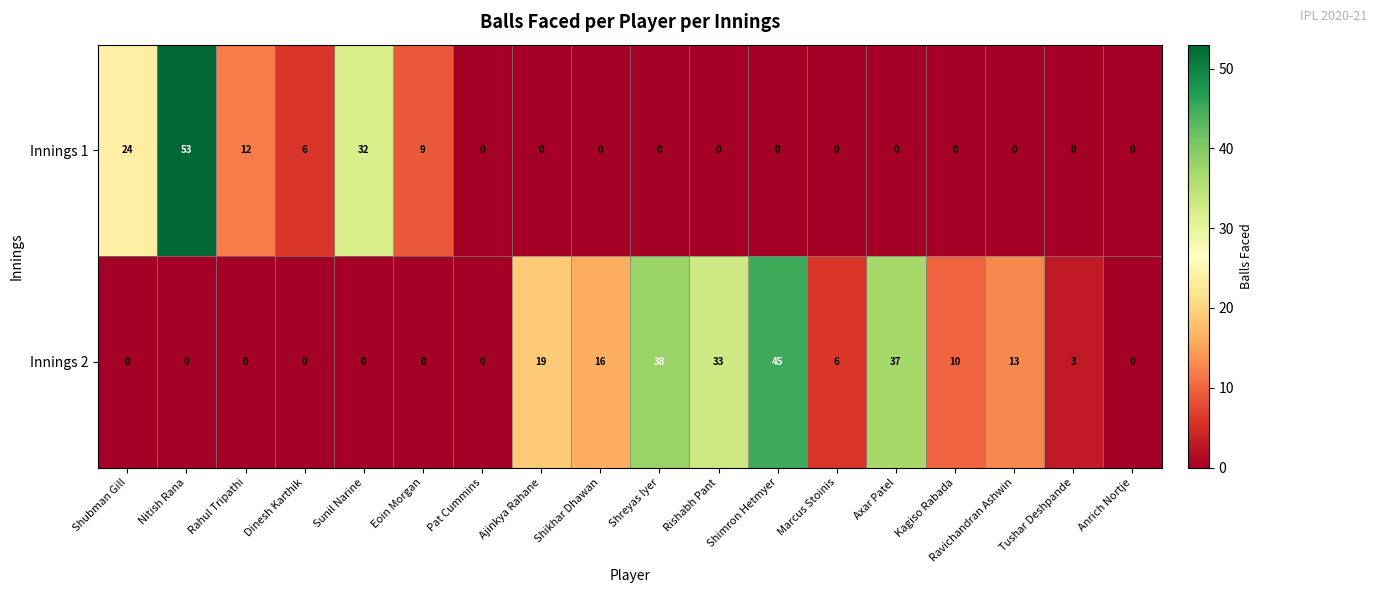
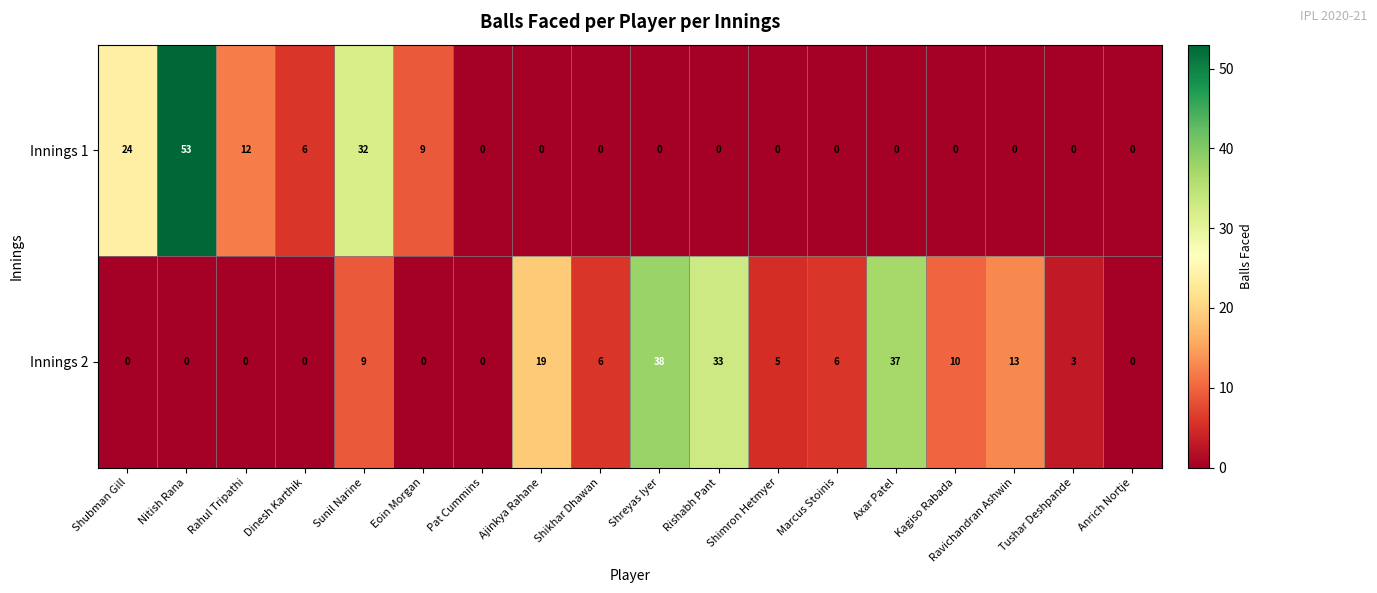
Innings 2, Sunil Narine: 0 -> 9
Innings 2, Shikhar Dhawan: 16 -> 6
Innings 2, Shimron Hetmyer: 45 -> 5
